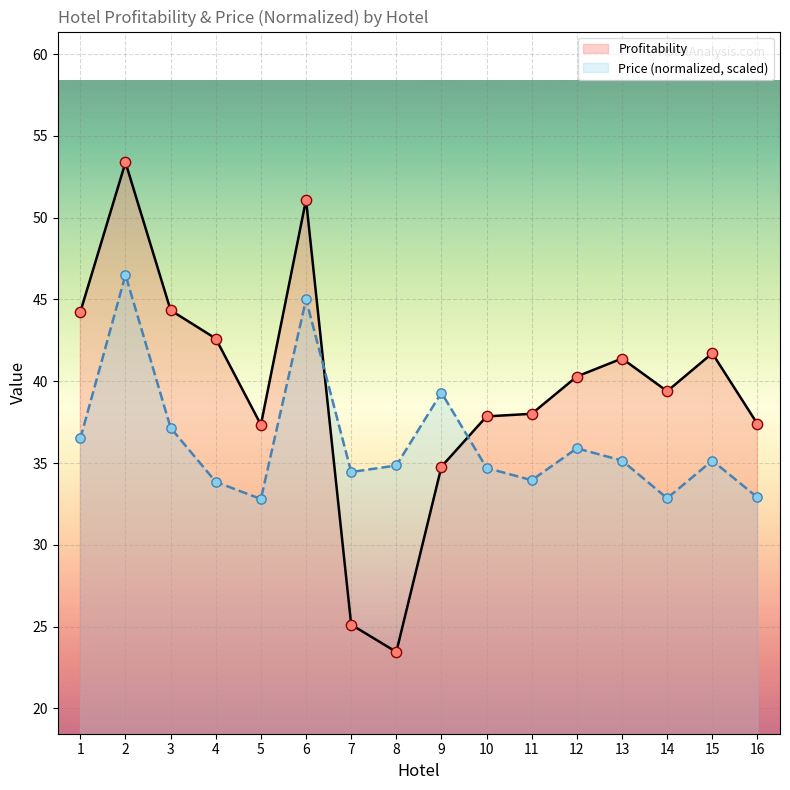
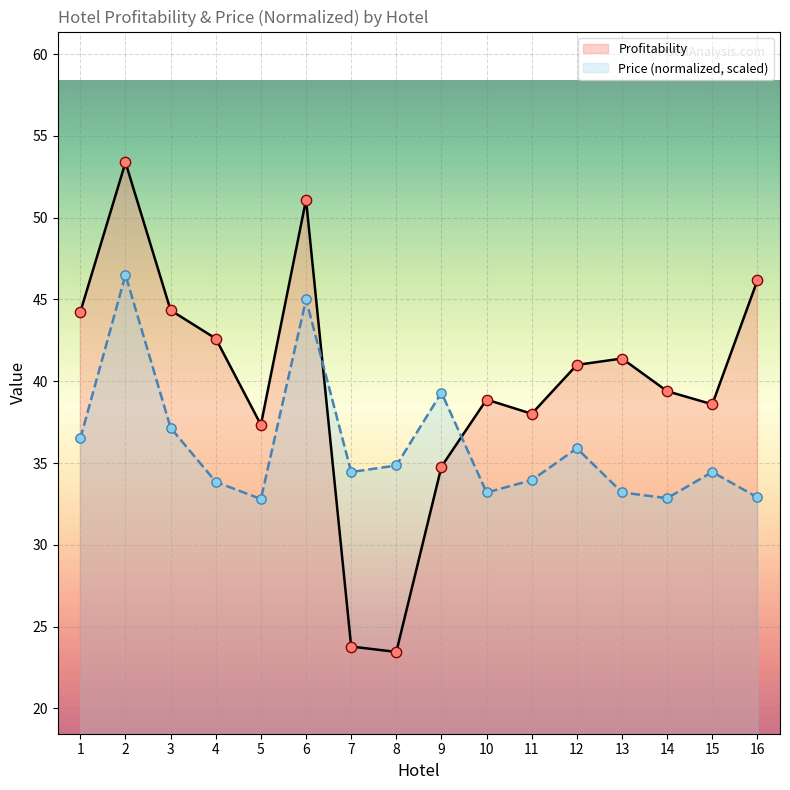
Profitability, 7: 25.1 -> 23.8
Profitability, 10: 37.9 -> 38.9
Price (normalized, scaled), 10: 34.7 -> 33.2
Profitability, 12: 40.3 -> 41.0
Price (normalized, scaled), 13: 35.2 -> 33.2
Profitability, 15: 41.7 -> 38.6
Price (normalized, scaled), 15: 35.2 -> 34.5
Profitability, 16: 37.4 -> 46.2
